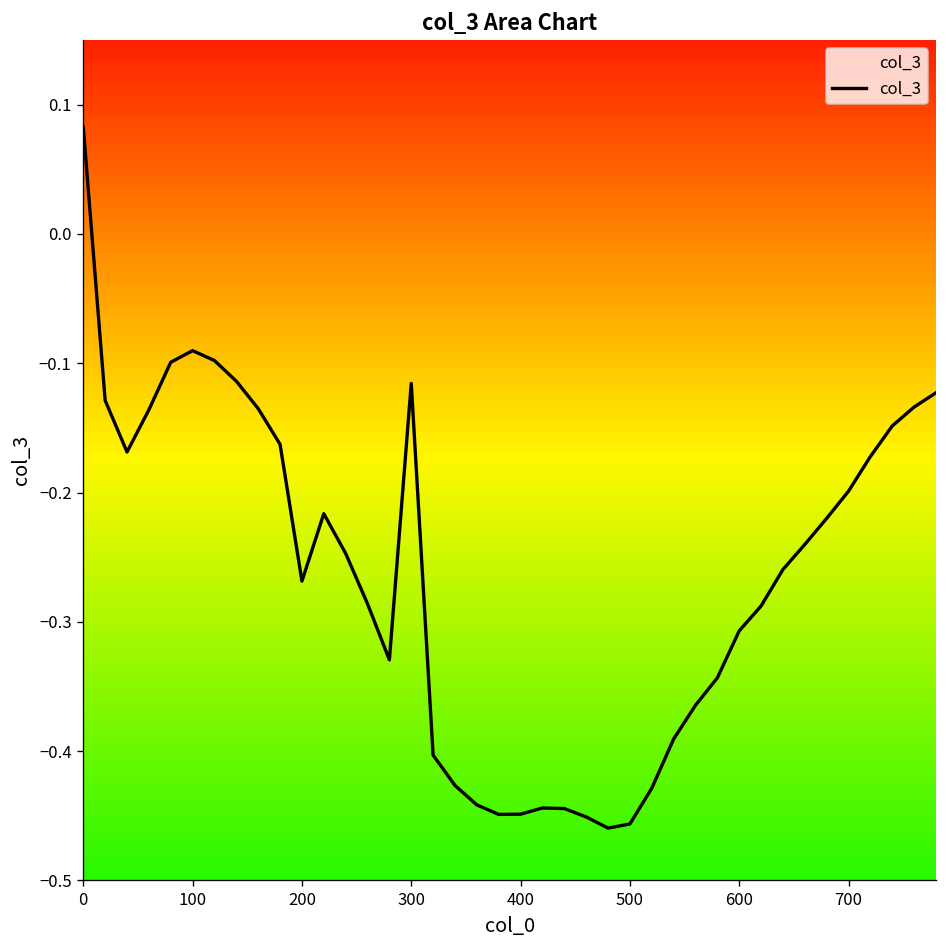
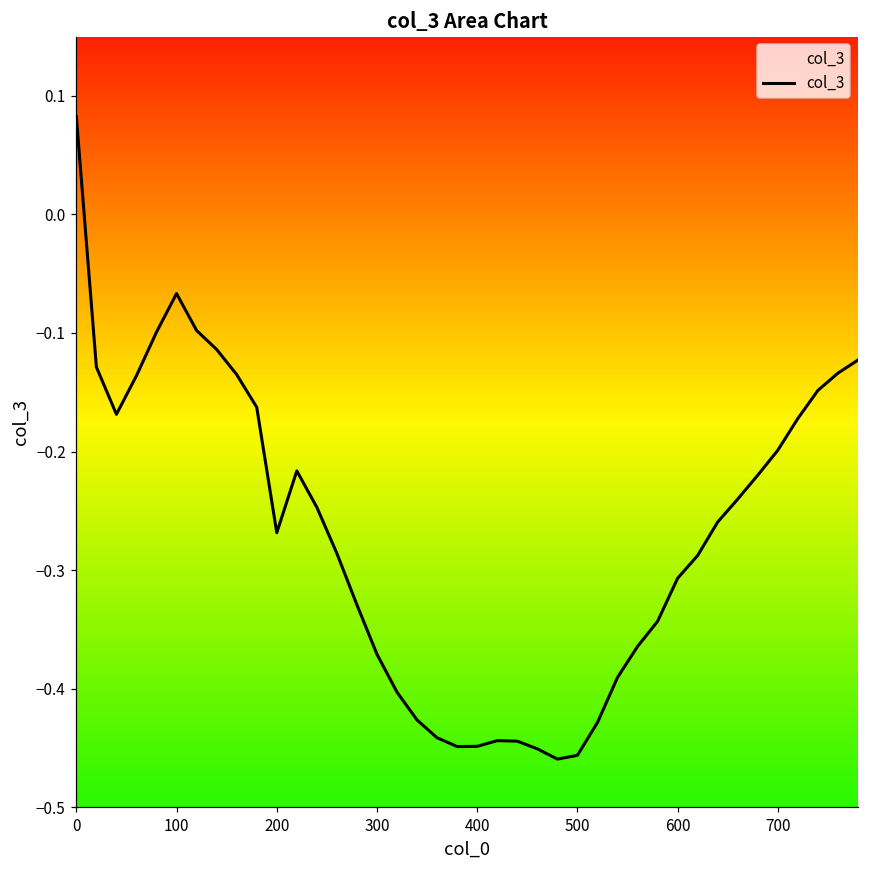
100: -0.090 -> -0.067
300: -0.116 -> -0.371
